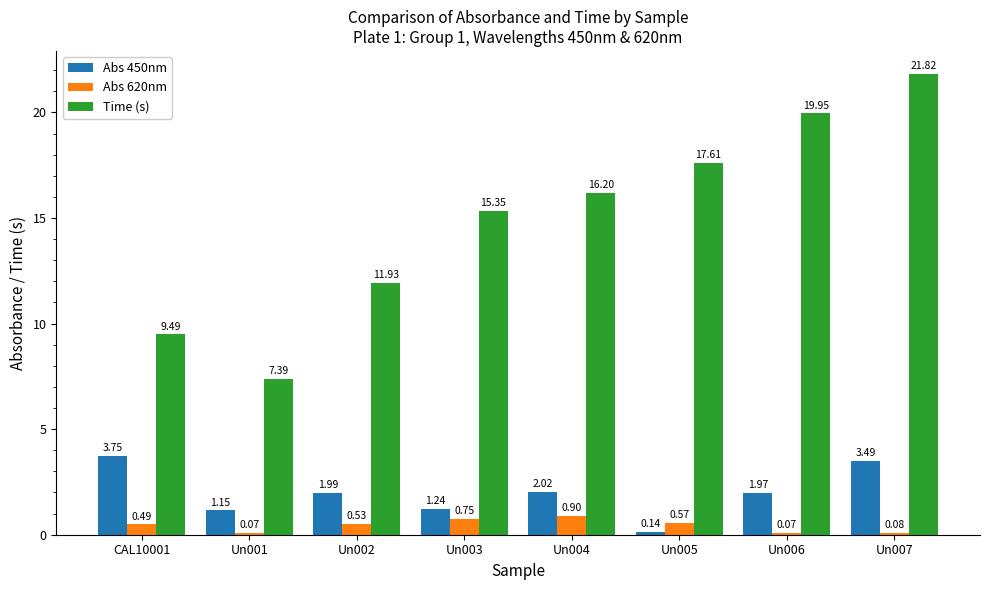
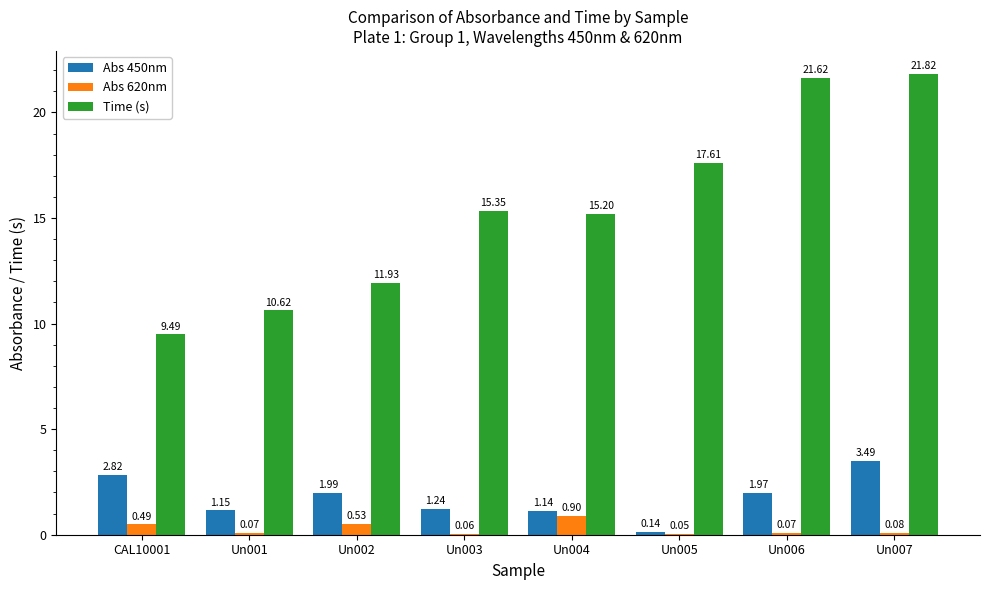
Abs 450nm, CAL10001: 3.75 -> 2.82
Time (s), Un001: 7.39 -> 10.62
Abs 620nm, Un003: 0.75 -> 0.06
Abs 450nm, Un004: 2.02 -> 1.14
Time (s), Un004: 16.20 -> 15.20
Abs 620nm, Un005: 0.57 -> 0.05
Time (s), Un006: 19.95 -> 21.62
